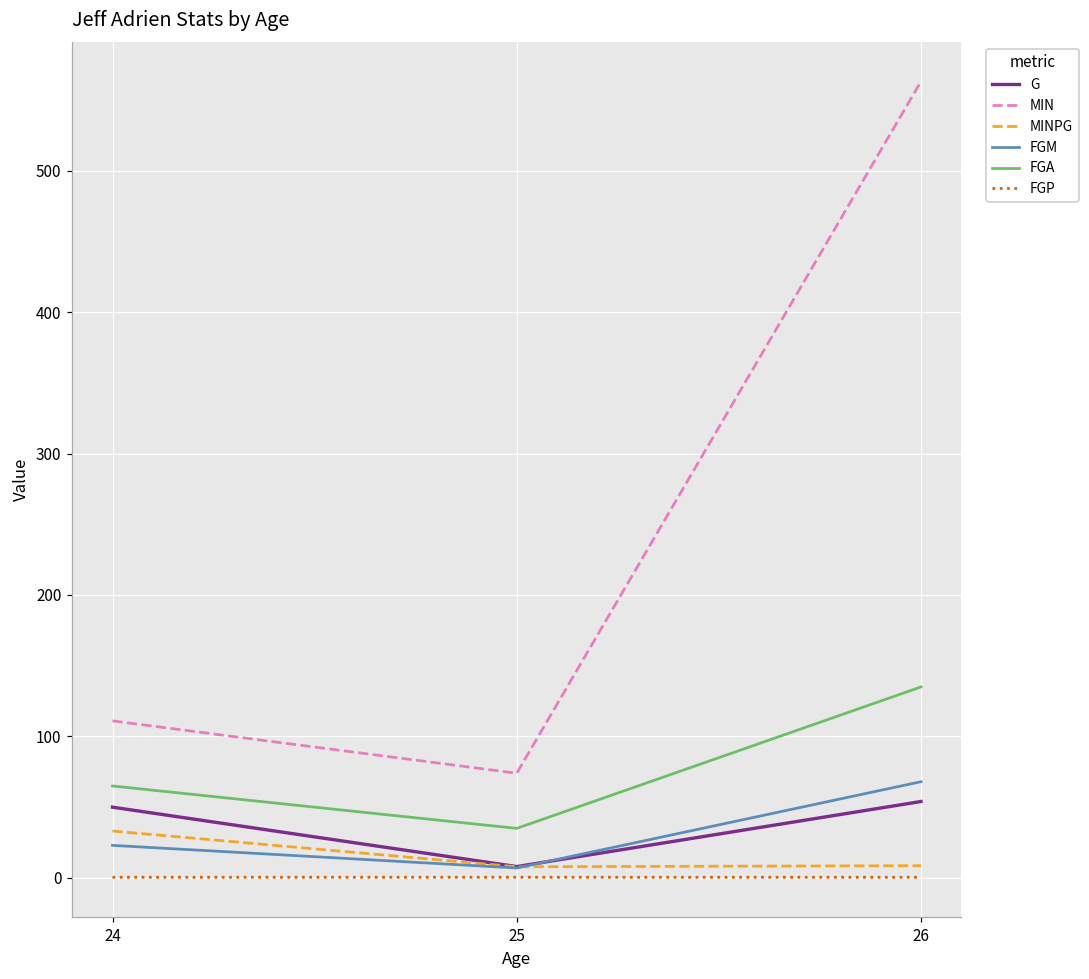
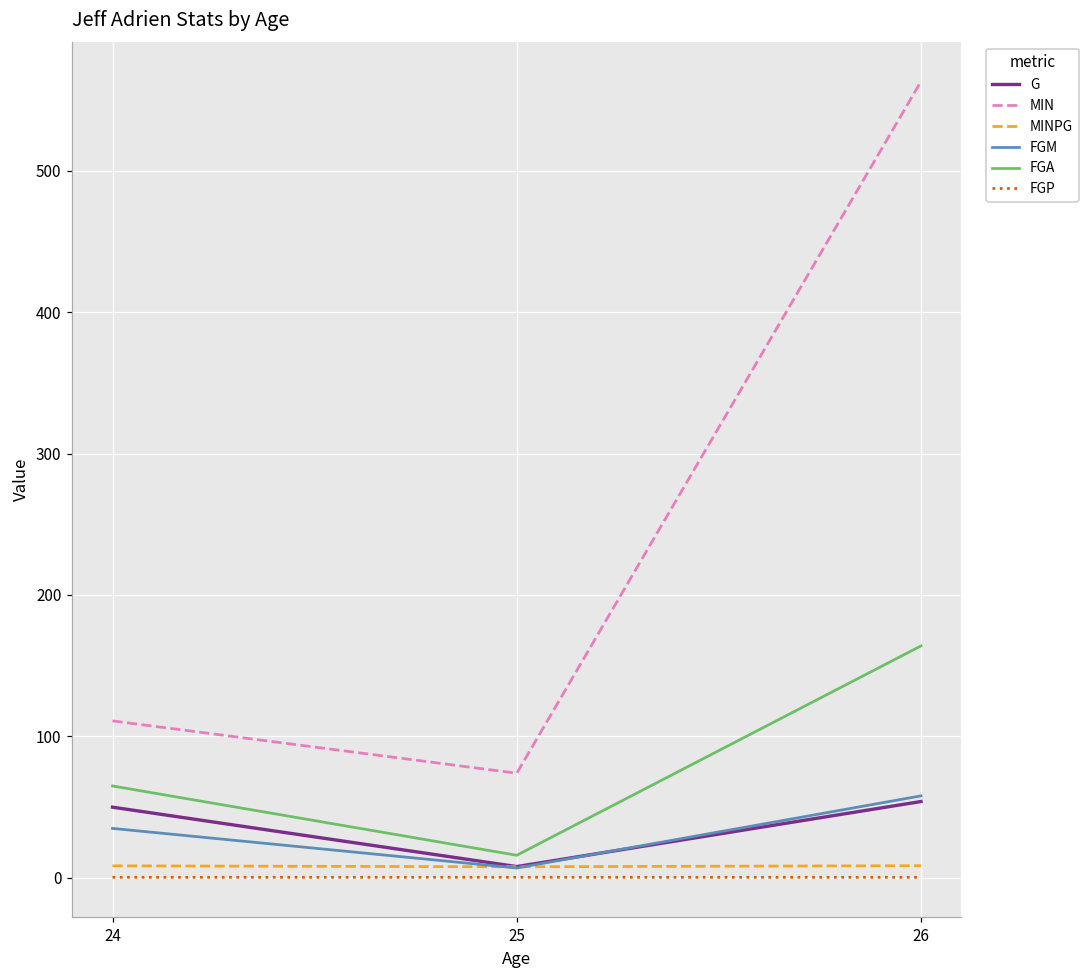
MINPG, 24: 33 -> 9
FGM, 24: 23 -> 35
FGA, 25: 35 -> 16
FGM, 26: 68 -> 58
FGA, 26: 135 -> 164
